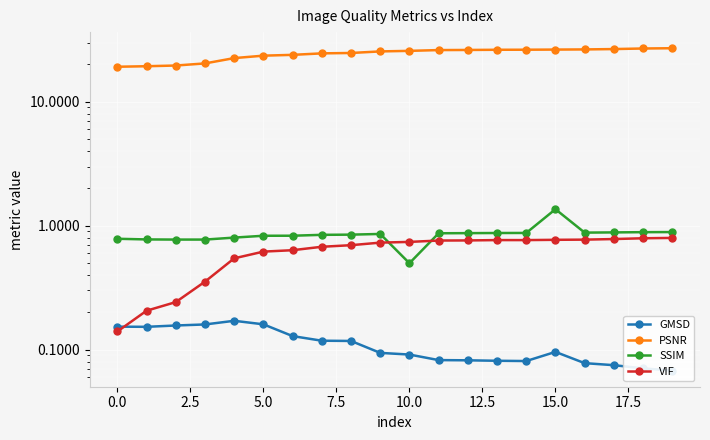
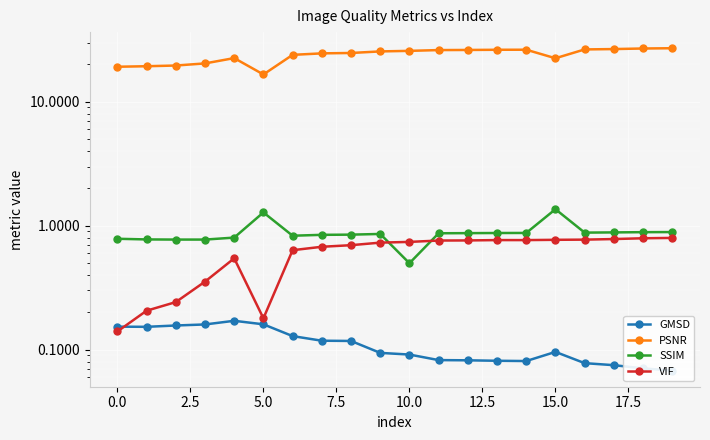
PSNR, 5.0: 24 -> 17
SSIM, 5.0: 0.8 -> 1.3
VIF, 5.0: 0.6 -> 0.18
PSNR, 15.0: 26 -> 22
